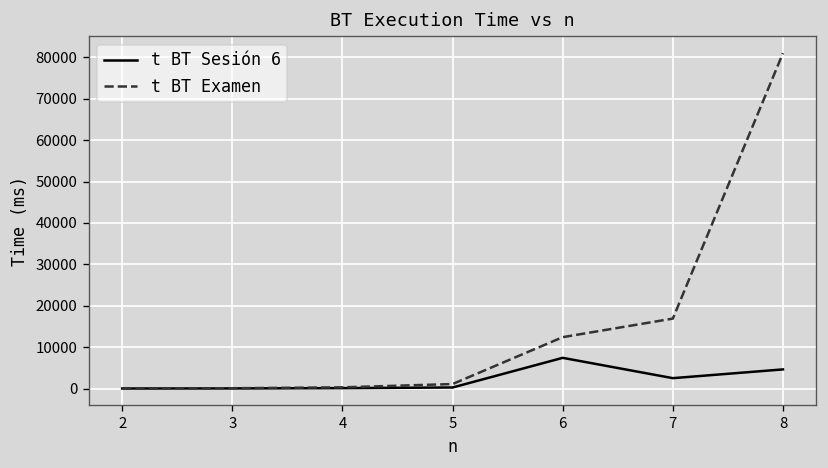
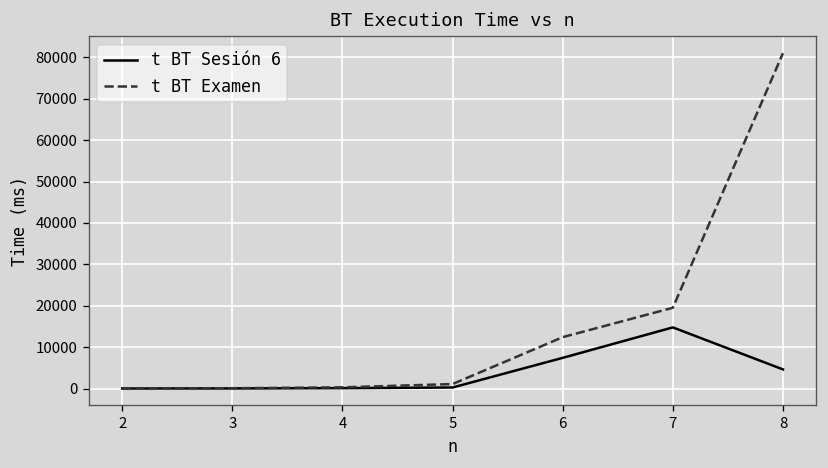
t BT Sesión 6, 7: 3000 -> 15000
t BT Examen, 7: 17000 -> 20000
